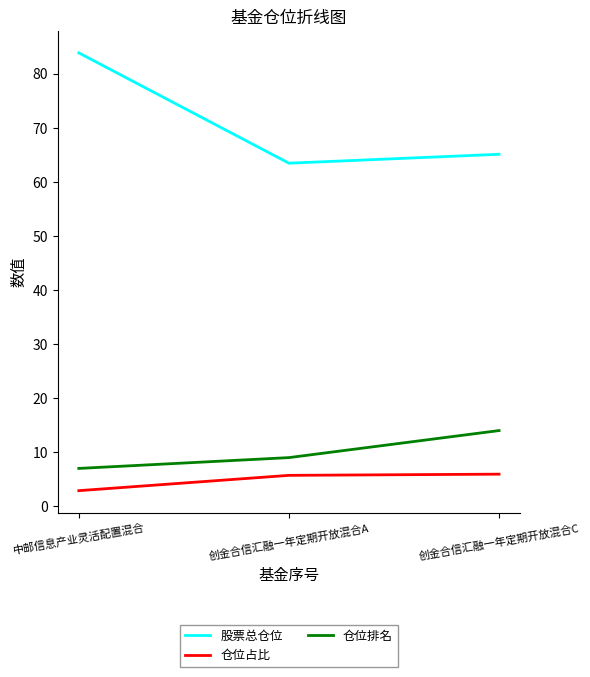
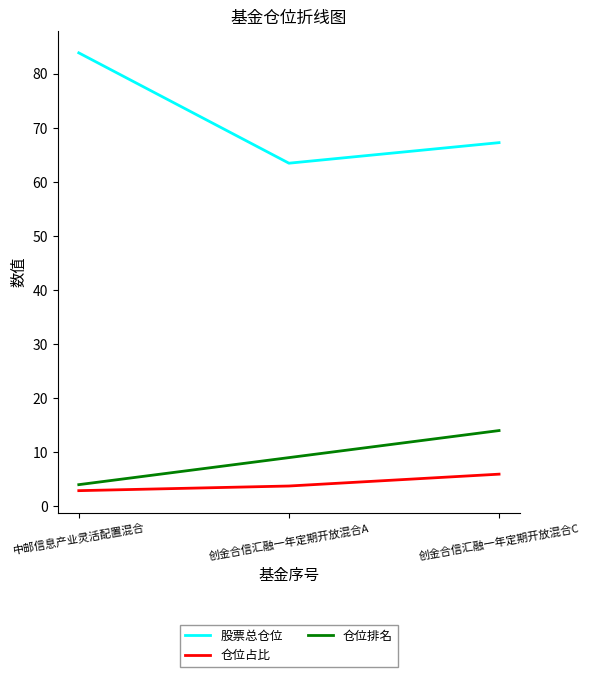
仓位排名, 中邮信息产业灵活配置混合: 7 -> 4
仓位占比, 创金合信汇融一年定期开放混合A: 6 -> 4
股票总仓位, 创金合信汇融一年定期开放混合C: 65 -> 67
